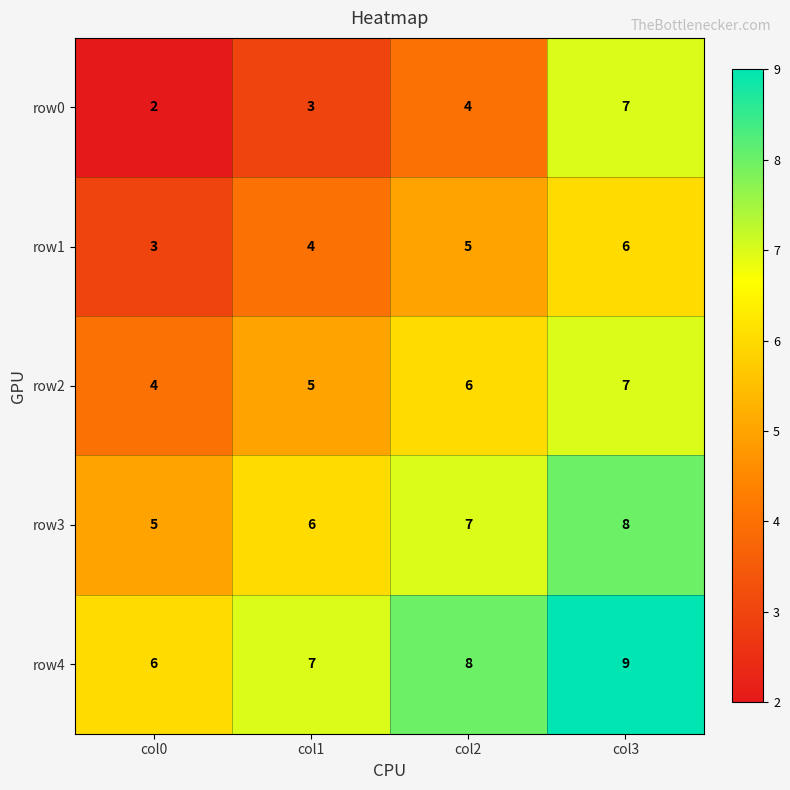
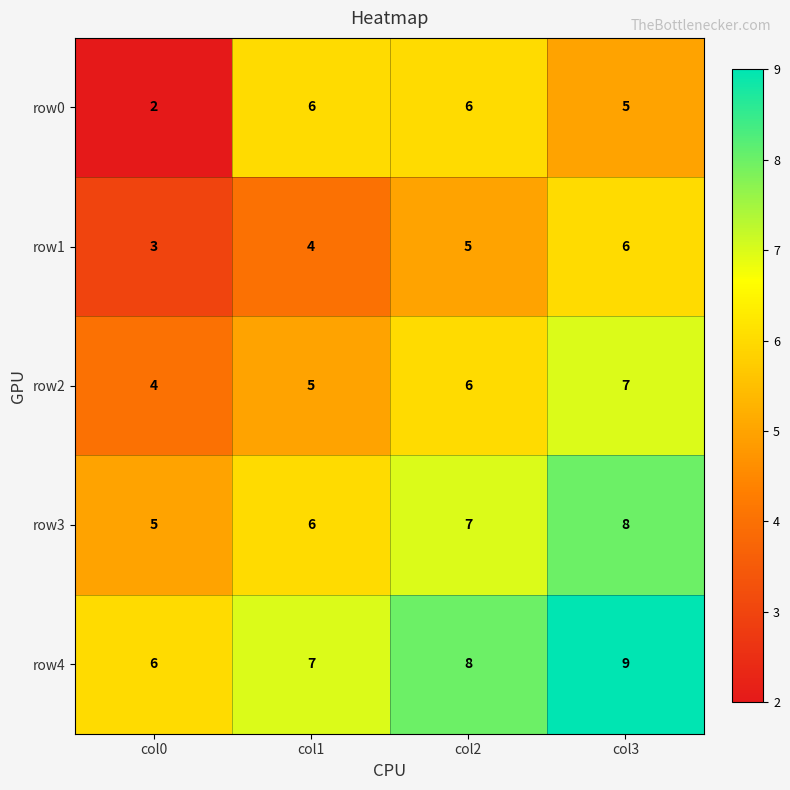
row0, col1: 3 -> 6
row0, col2: 4 -> 6
row0, col3: 7 -> 5
